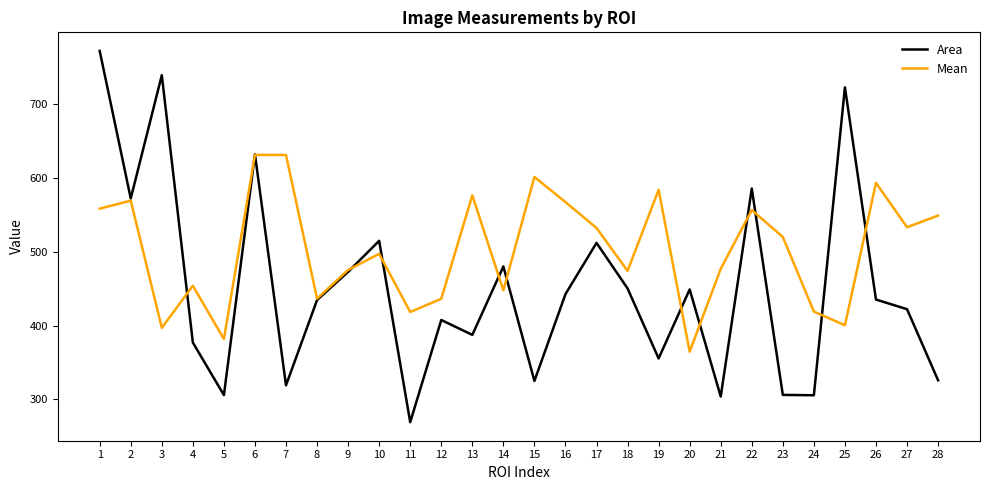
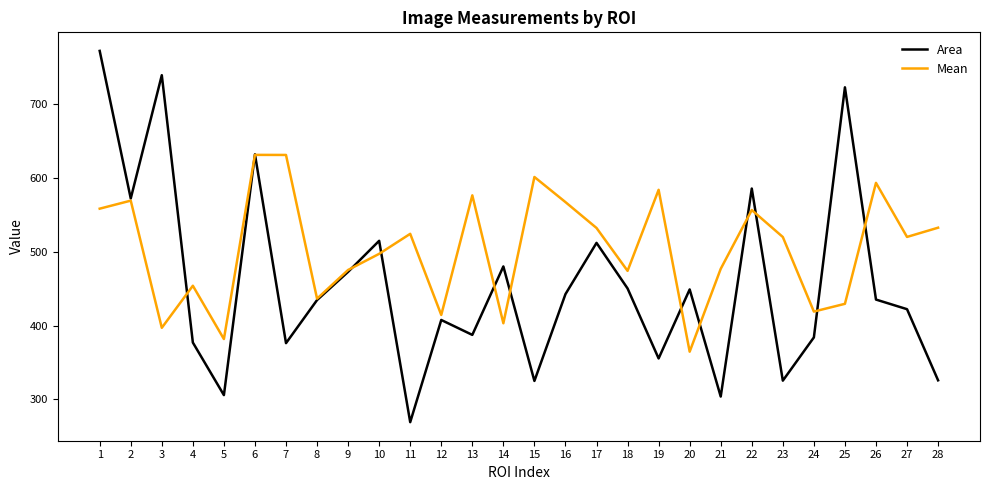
Area, 7: 320 -> 380
Mean, 11: 420 -> 520
Mean, 12: 440 -> 410
Mean, 14: 450 -> 400
Area, 23: 310 -> 330
Area, 24: 310 -> 380
Mean, 25: 400 -> 430
Mean, 27: 530 -> 520
Mean, 28: 550 -> 530
